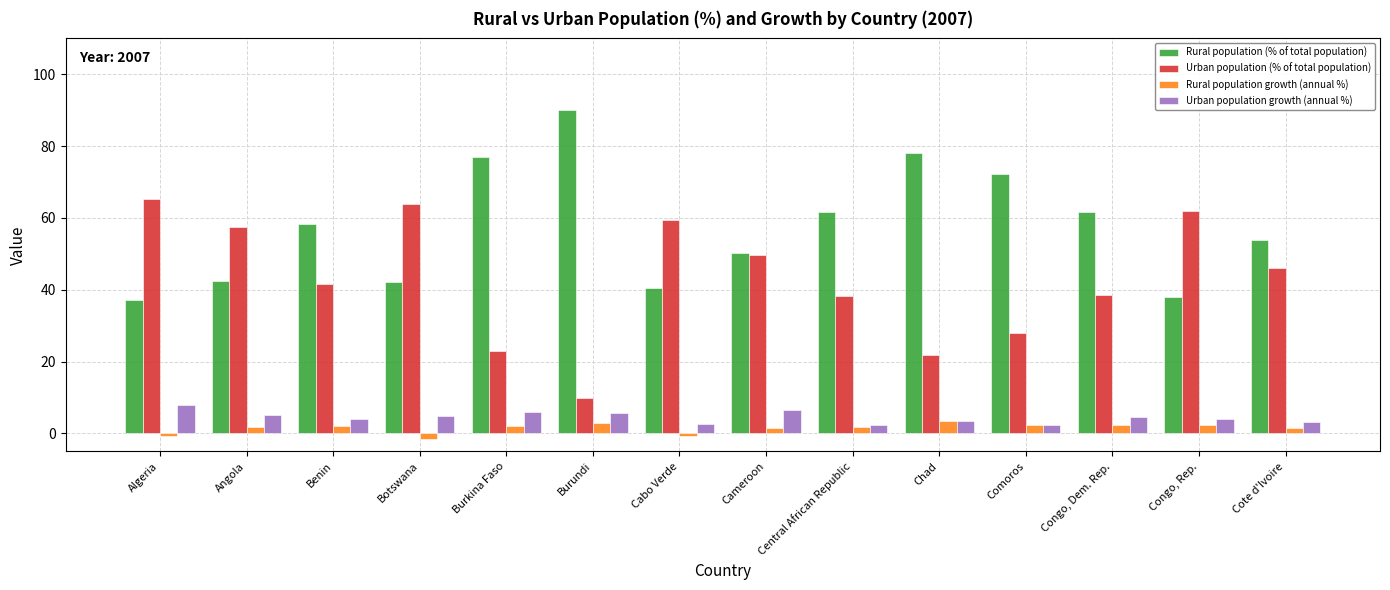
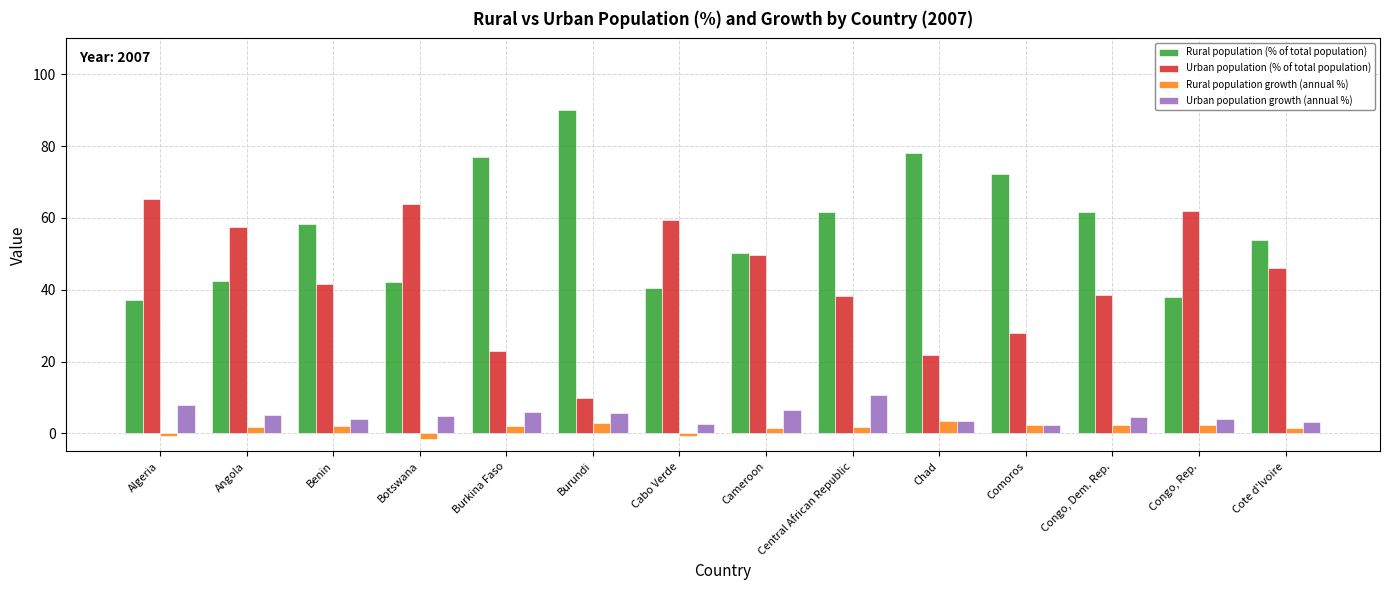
Urban population growth (annual %), Central African Republic: 2 -> 11
